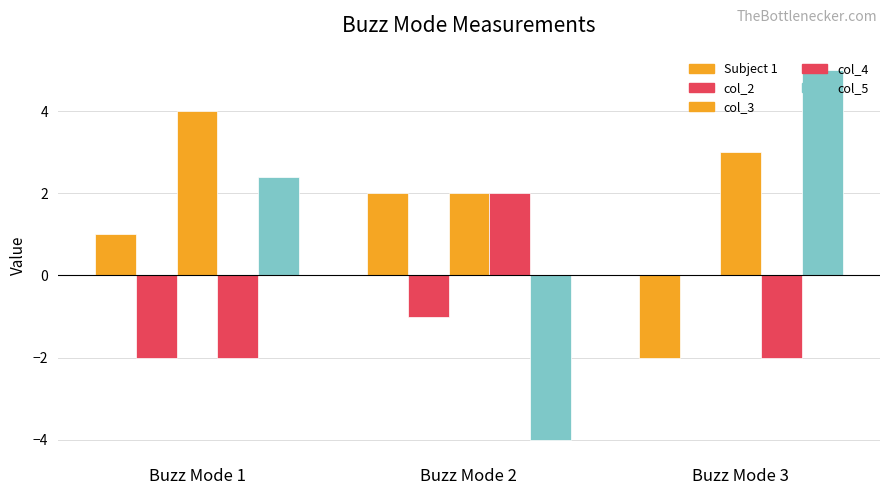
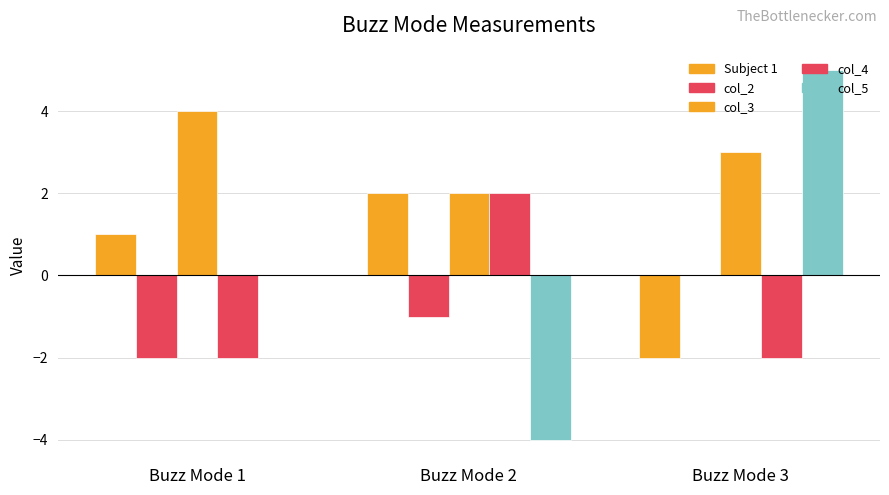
col_5, Buzz Mode 1: 2.4 -> 0.0
